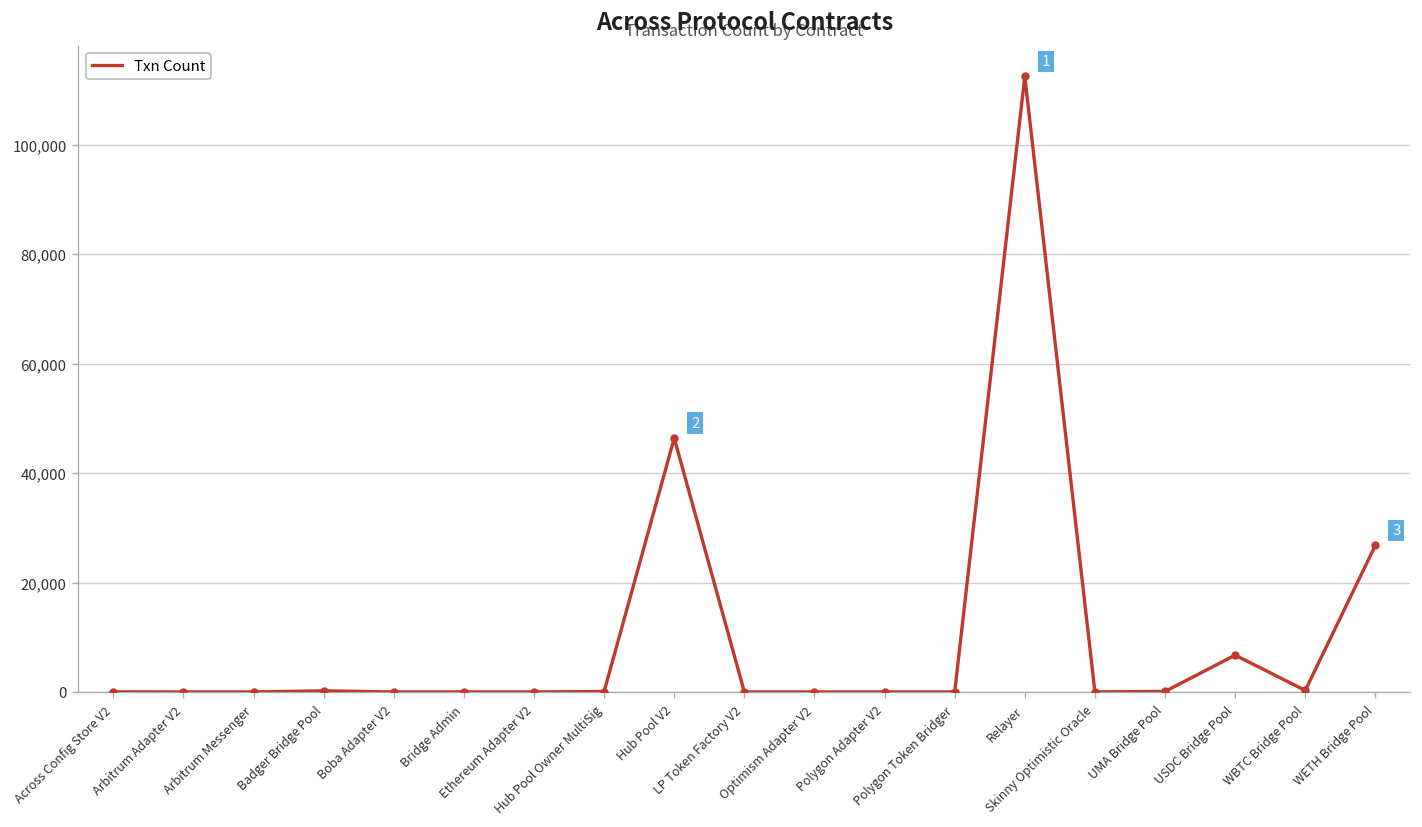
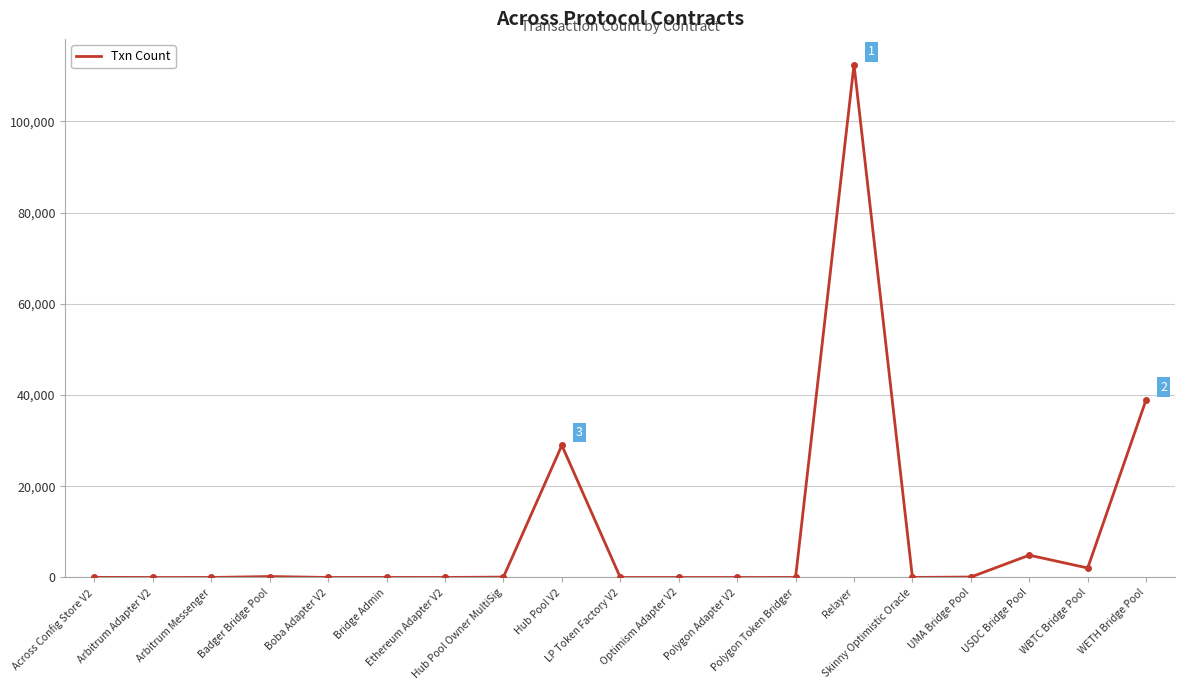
Hub Pool V2: 46,000 -> 29,000
USDC Bridge Pool: 7,000 -> 5,000
WBTC Bridge Pool: 0 -> 2,000
WETH Bridge Pool: 27,000 -> 39,000
